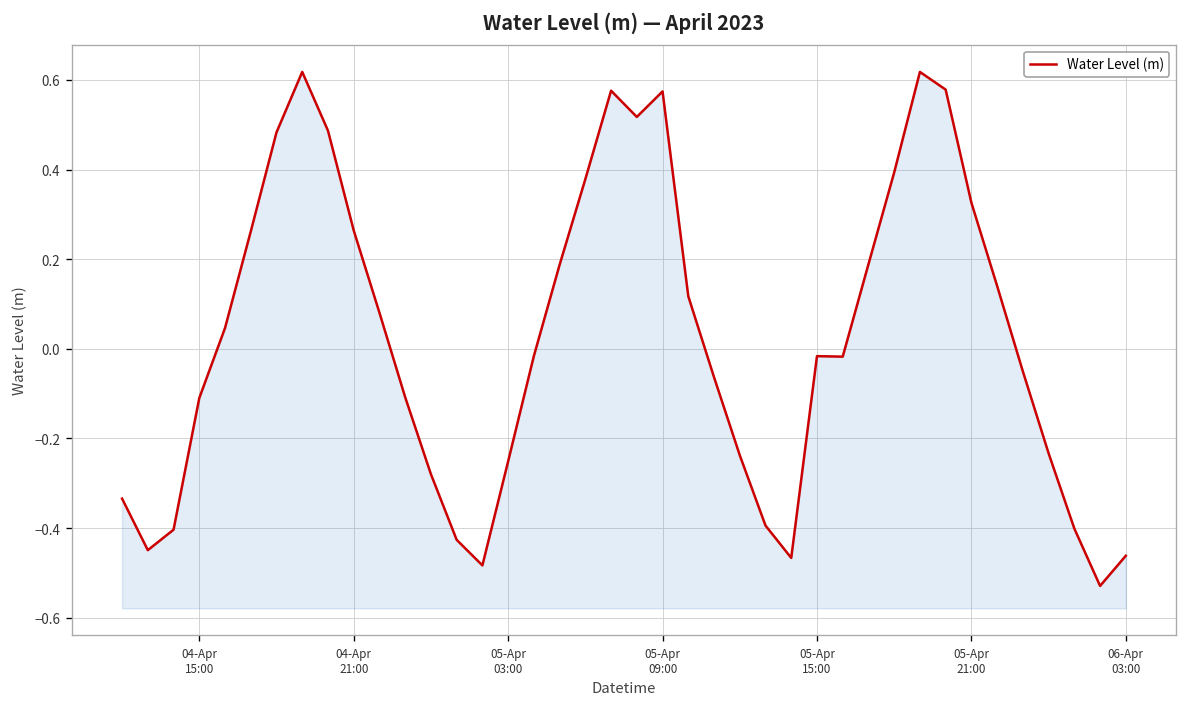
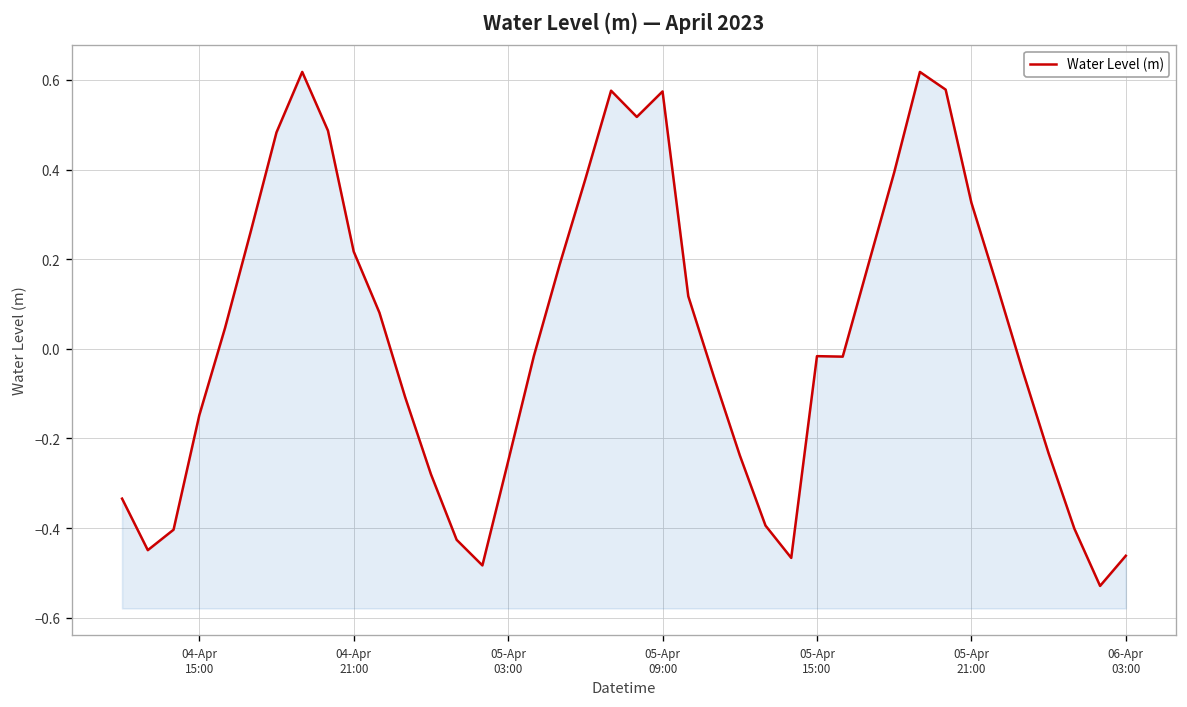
04-Apr 15:00: -0.11 -> -0.15
04-Apr 21:00: 0.26 -> 0.22
